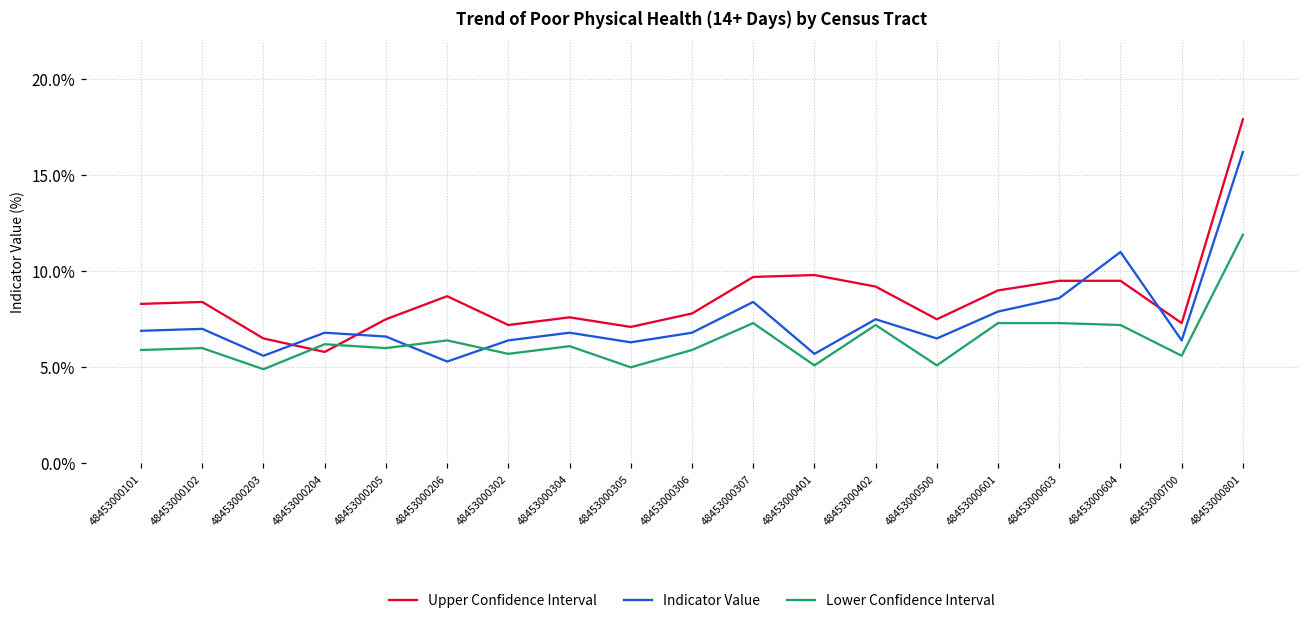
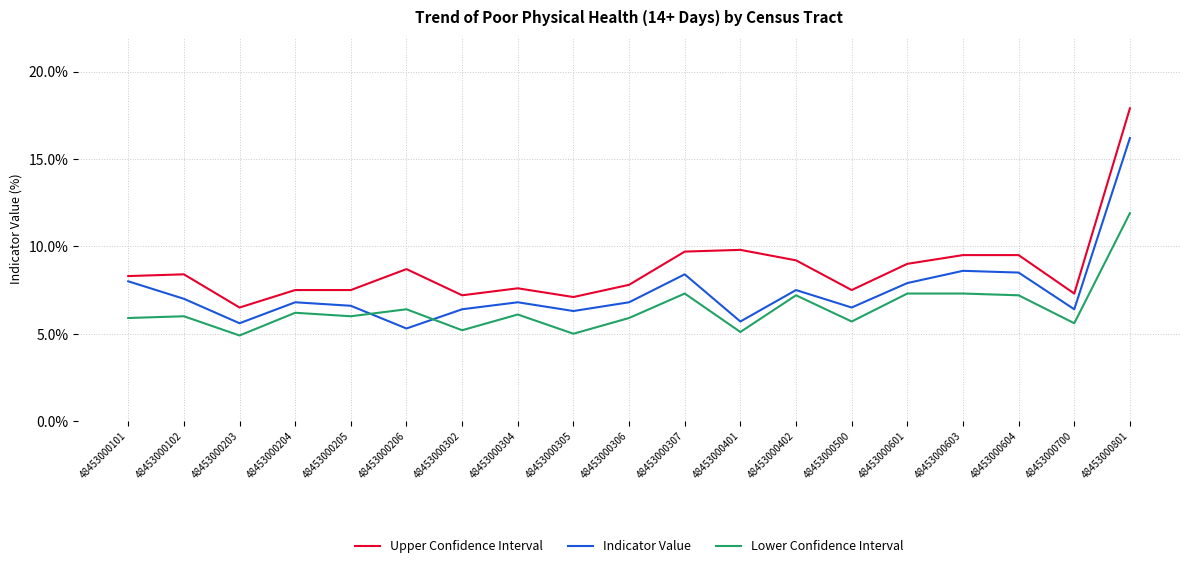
Indicator Value, 48453000101: 6.9% -> 8.0%
Upper Confidence Interval, 48453000204: 5.8% -> 7.5%
Lower Confidence Interval, 48453000302: 5.7% -> 5.2%
Lower Confidence Interval, 48453000500: 5.1% -> 5.7%
Indicator Value, 48453000604: 11.0% -> 8.5%
